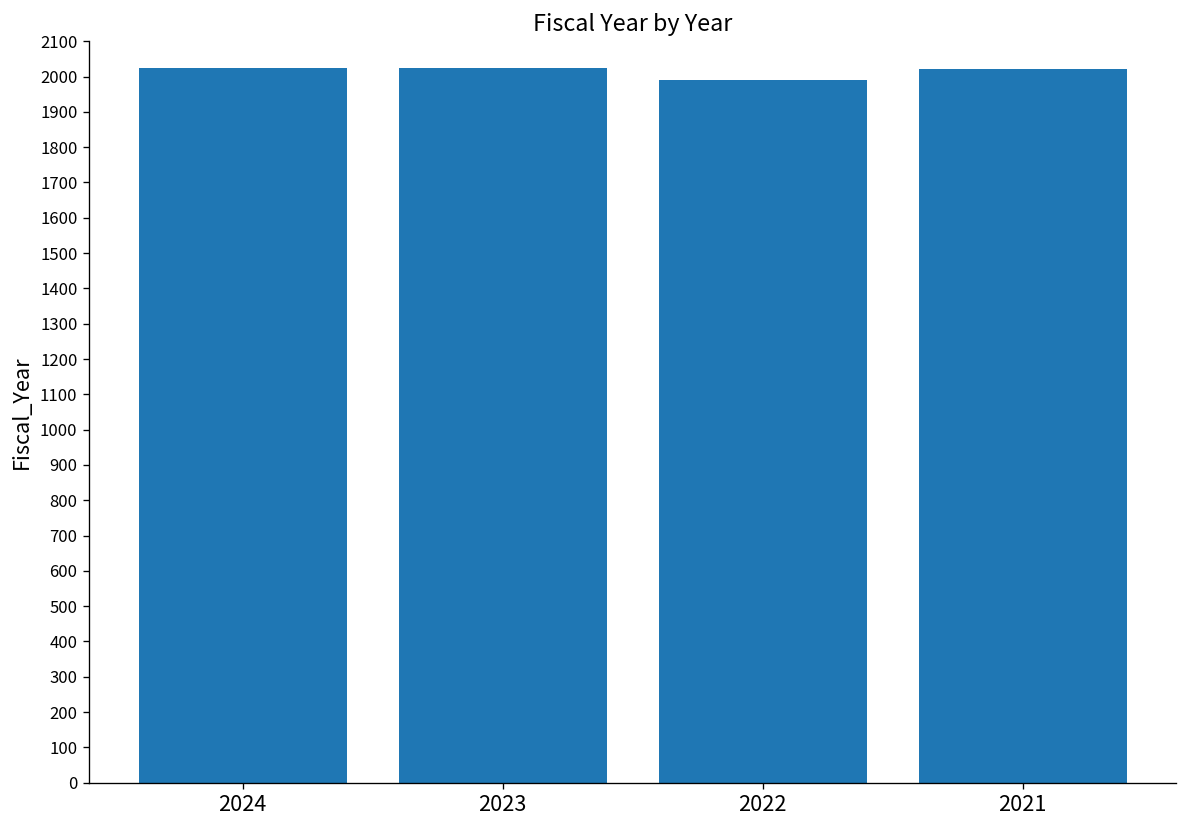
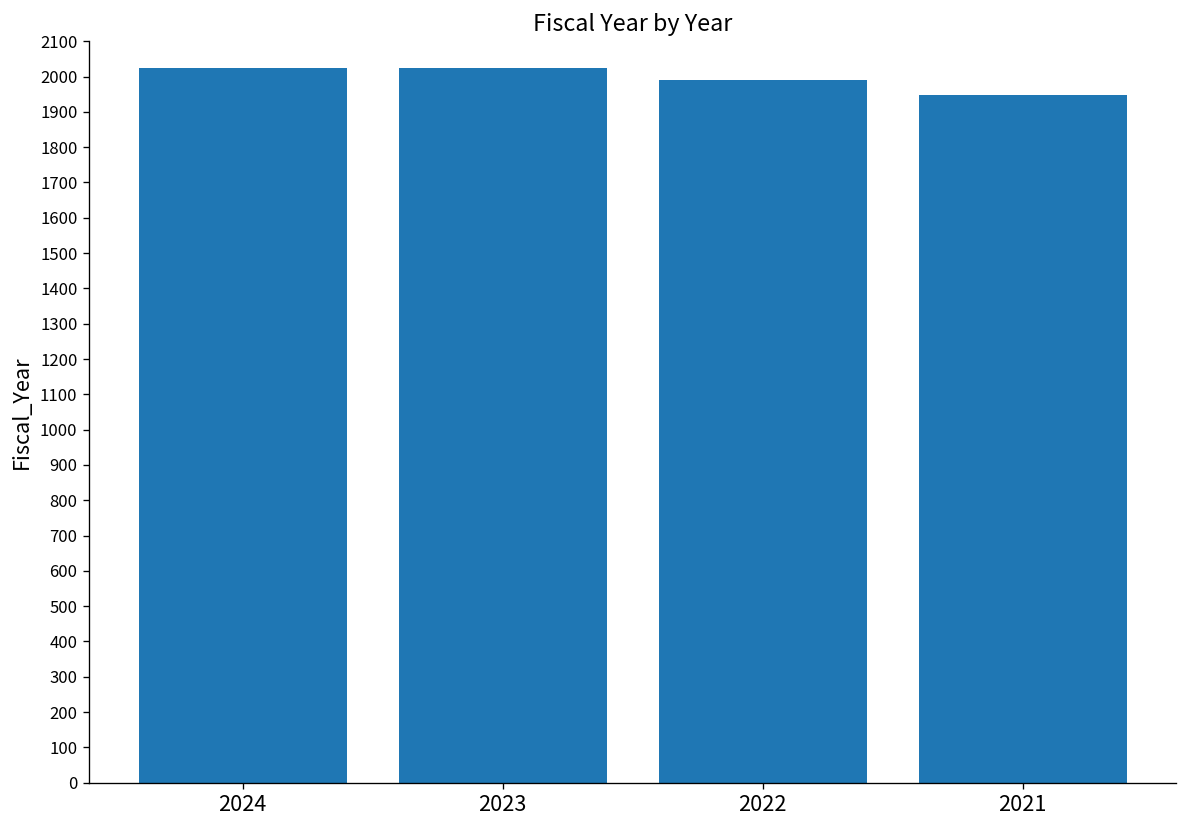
2021: 2020 -> 1950
